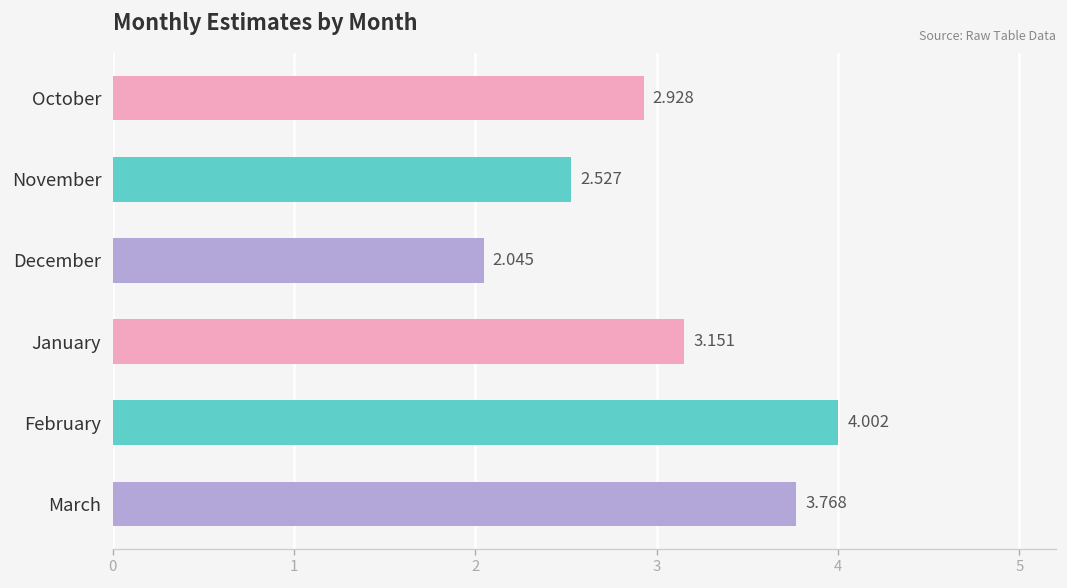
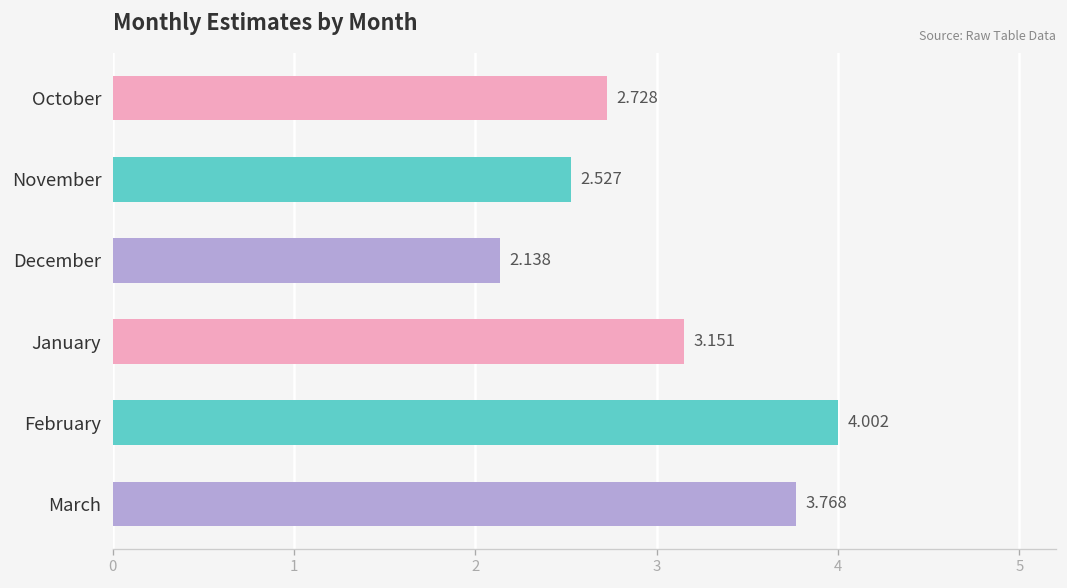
October: 2.928 -> 2.728
December: 2.045 -> 2.138
